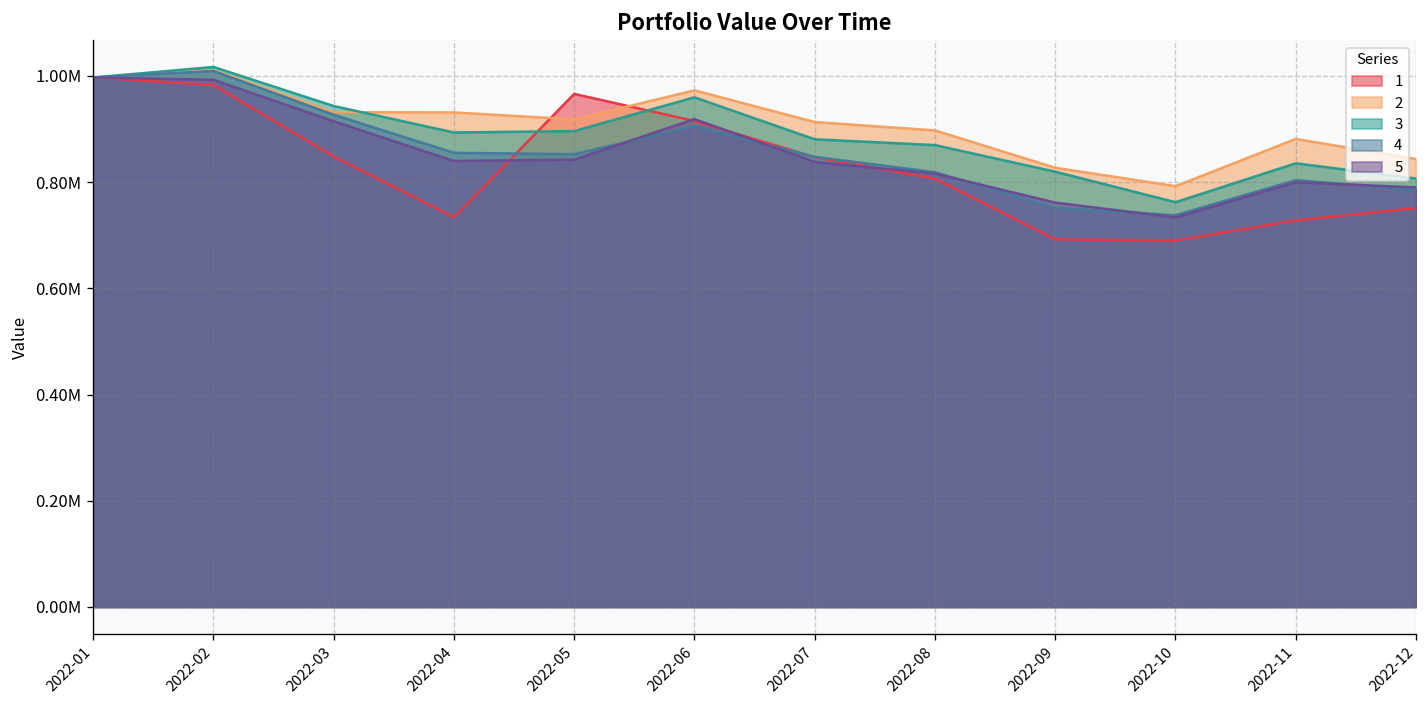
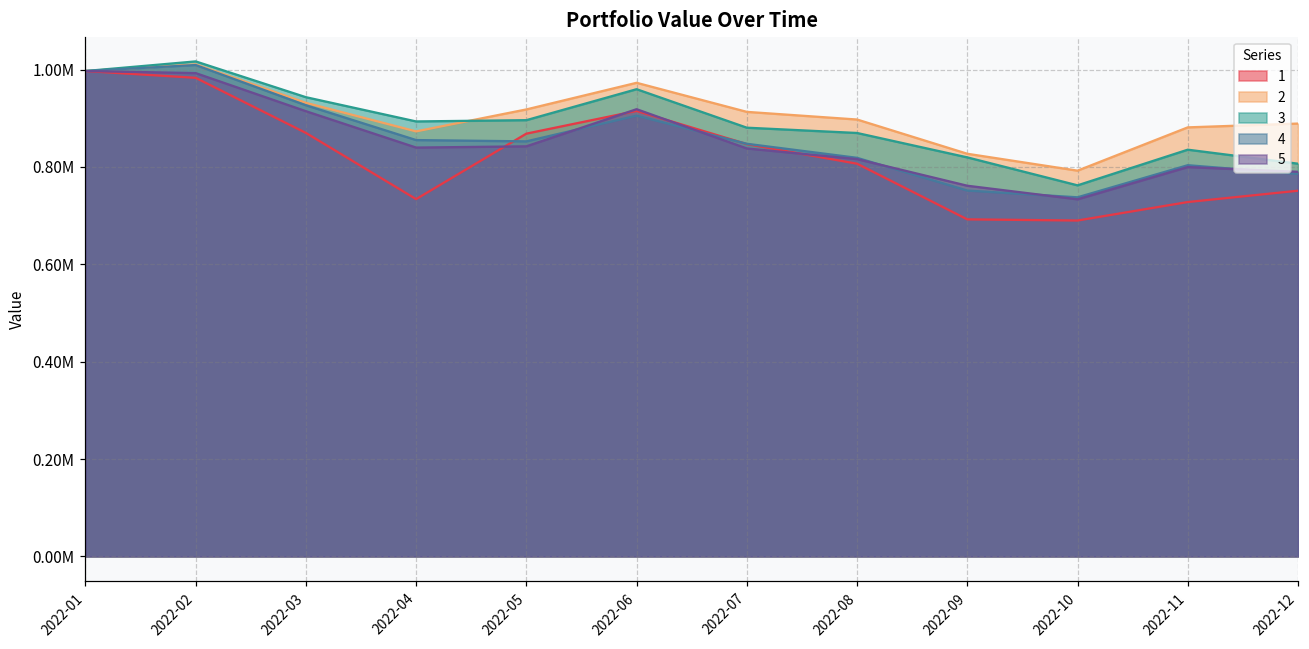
1, 2022-03: 850000 -> 870000
2, 2022-04: 930000 -> 870000
1, 2022-05: 970000 -> 870000
2, 2022-12: 840000 -> 890000
